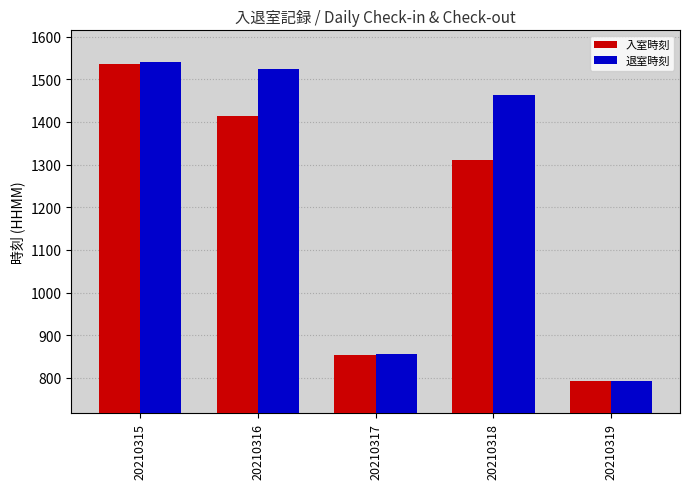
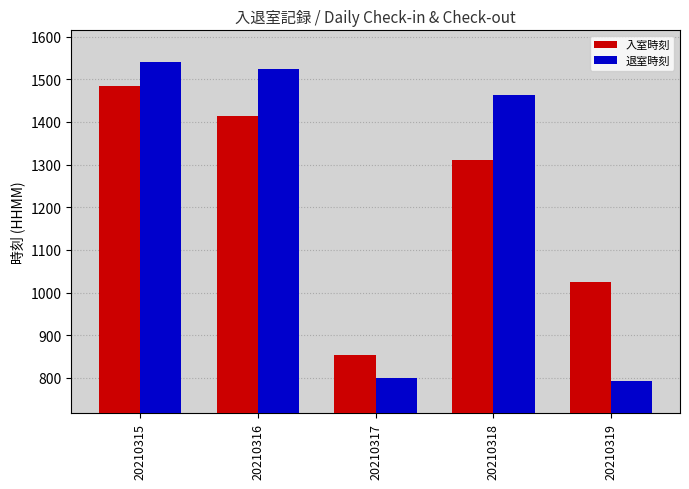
入室時刻, 20210315: 1540 -> 1490
退室時刻, 20210317: 860 -> 800
入室時刻, 20210319: 790 -> 1030
